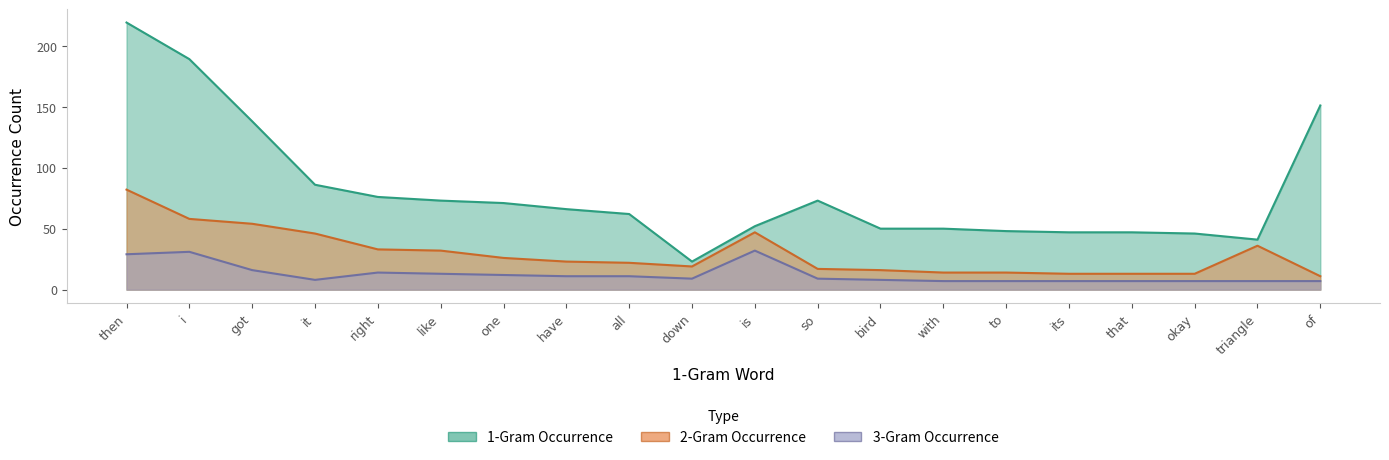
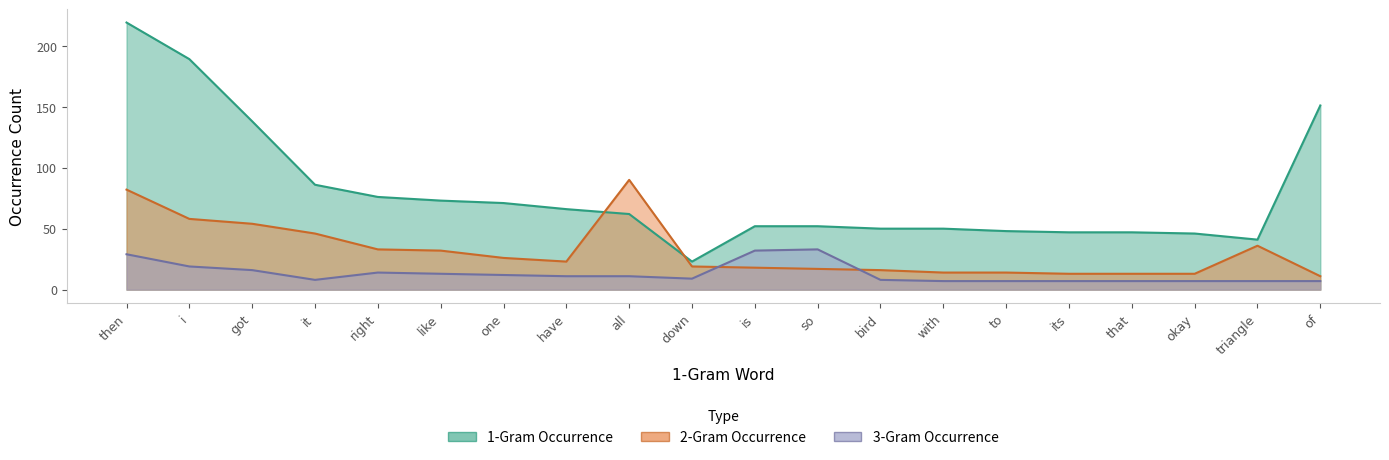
3-Gram Occurrence, i: 31 -> 19
2-Gram Occurrence, all: 22 -> 90
2-Gram Occurrence, is: 47 -> 18
1-Gram Occurrence, so: 73 -> 52
3-Gram Occurrence, so: 9 -> 33
